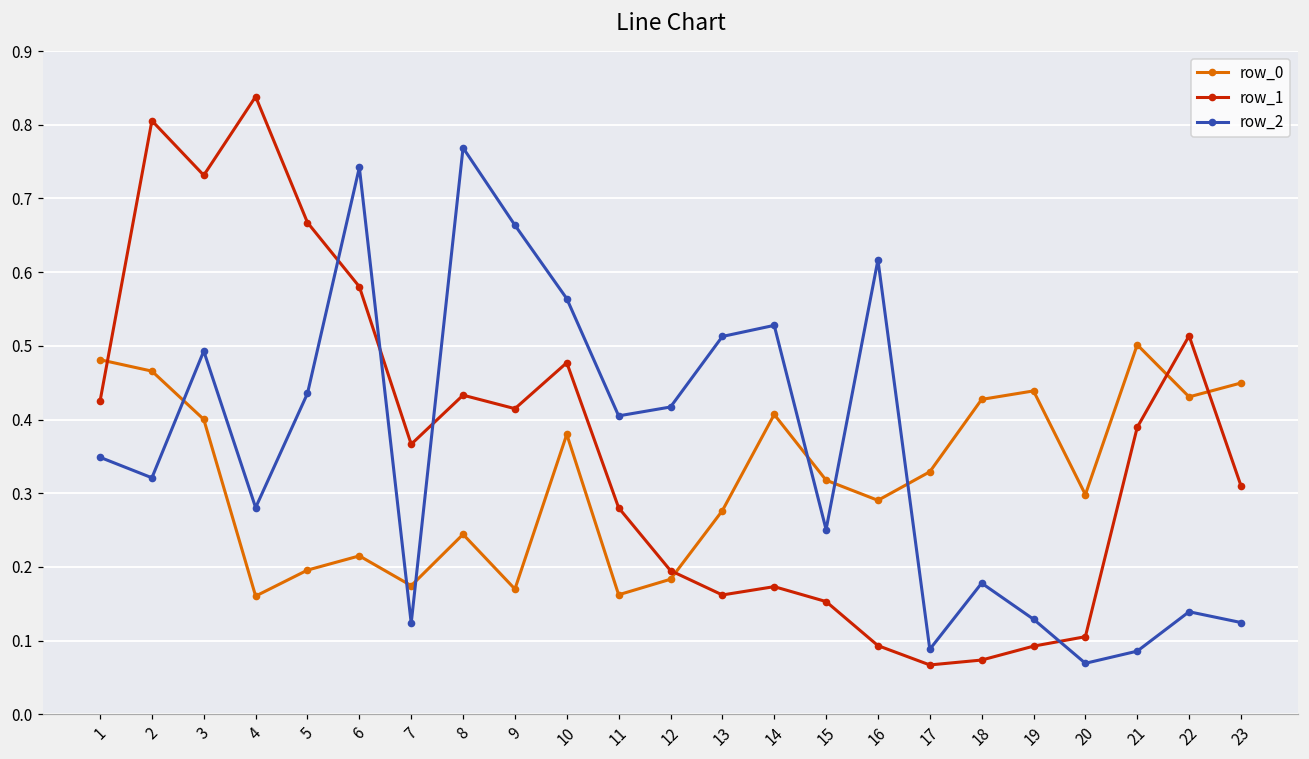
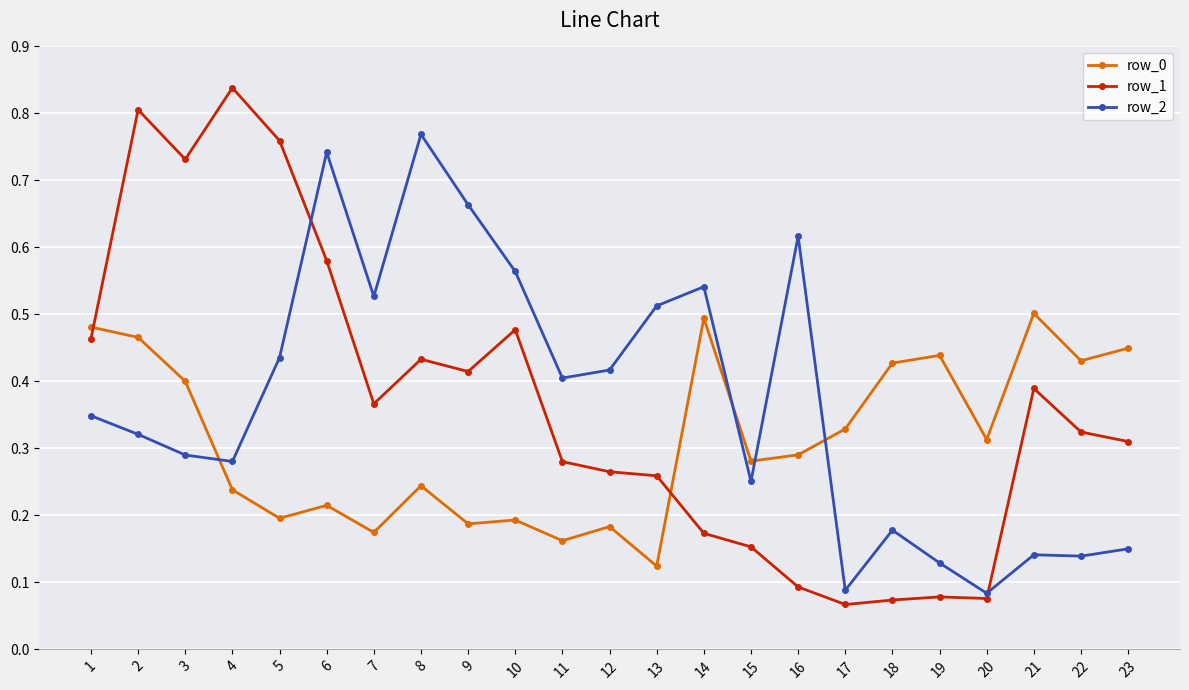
row_1, 1: 0.43 -> 0.46
row_2, 3: 0.49 -> 0.29
row_0, 4: 0.16 -> 0.24
row_1, 5: 0.67 -> 0.76
row_2, 7: 0.12 -> 0.53
row_0, 9: 0.17 -> 0.19
row_0, 10: 0.38 -> 0.19
row_1, 12: 0.20 -> 0.27
row_0, 13: 0.28 -> 0.12
row_1, 13: 0.16 -> 0.26
row_0, 14: 0.41 -> 0.49
row_2, 14: 0.53 -> 0.54
row_0, 15: 0.32 -> 0.28
row_1, 19: 0.09 -> 0.08
row_0, 20: 0.30 -> 0.31
row_1, 20: 0.11 -> 0.08
row_2, 20: 0.07 -> 0.08
row_2, 21: 0.09 -> 0.14
row_1, 22: 0.51 -> 0.32
row_2, 23: 0.12 -> 0.15
